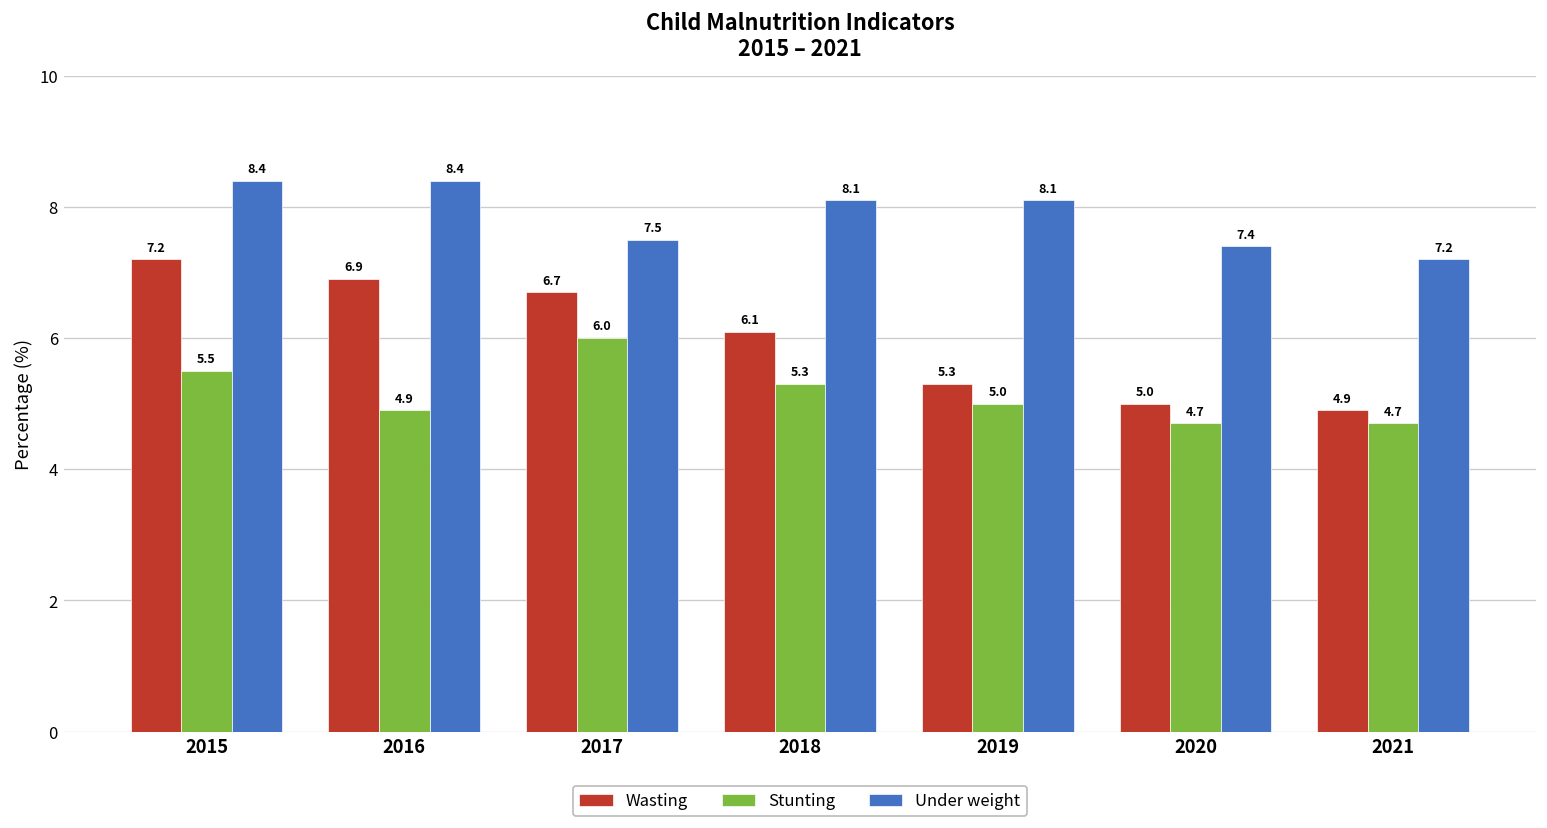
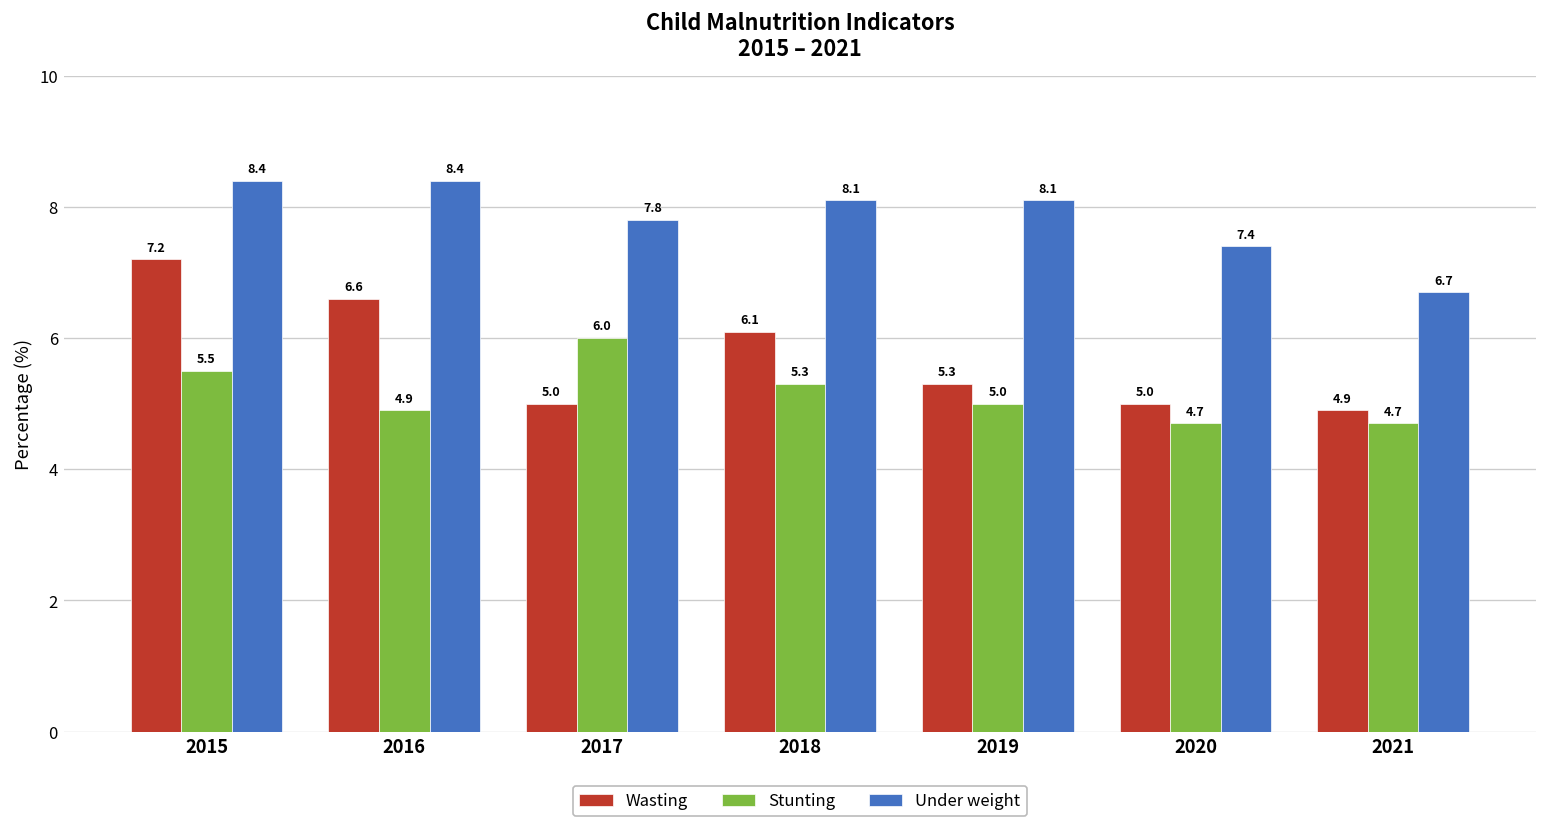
Wasting, 2016: 6.9 -> 6.6
Wasting, 2017: 6.7 -> 5.0
Under weight, 2017: 7.5 -> 7.8
Under weight, 2021: 7.2 -> 6.7
